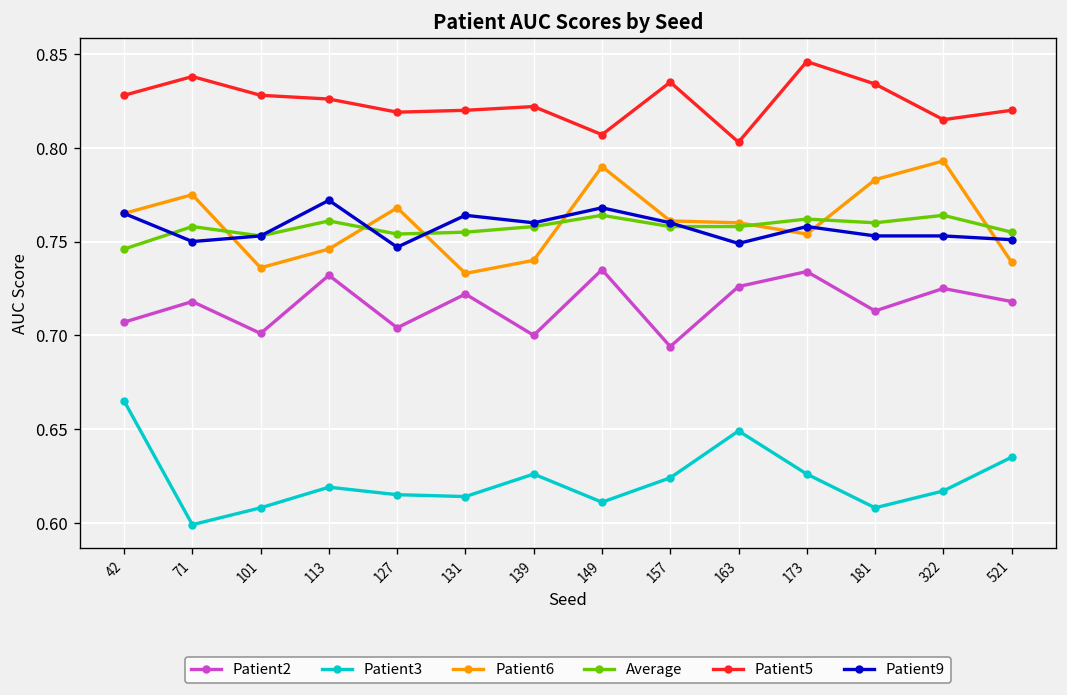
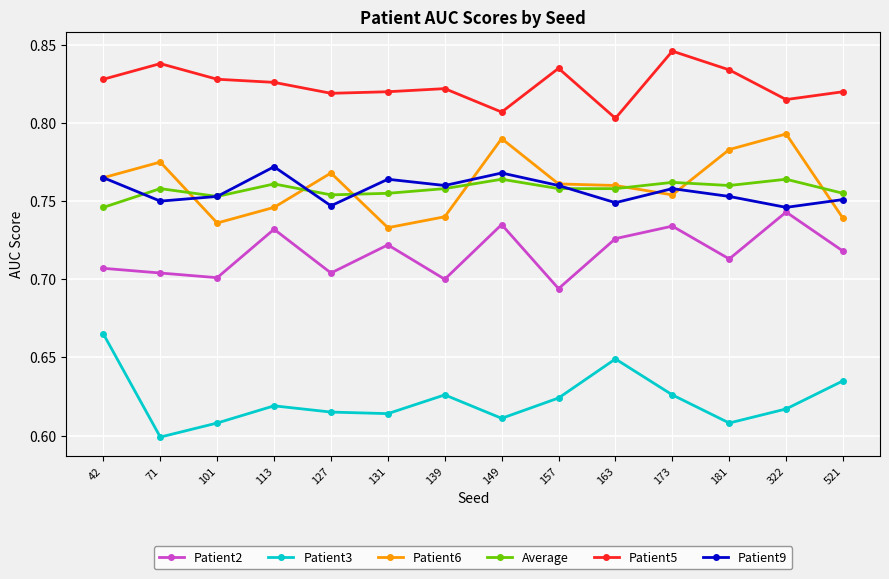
Patient2, 71: 0.718 -> 0.704
Patient2, 322: 0.725 -> 0.743
Patient9, 322: 0.753 -> 0.746
